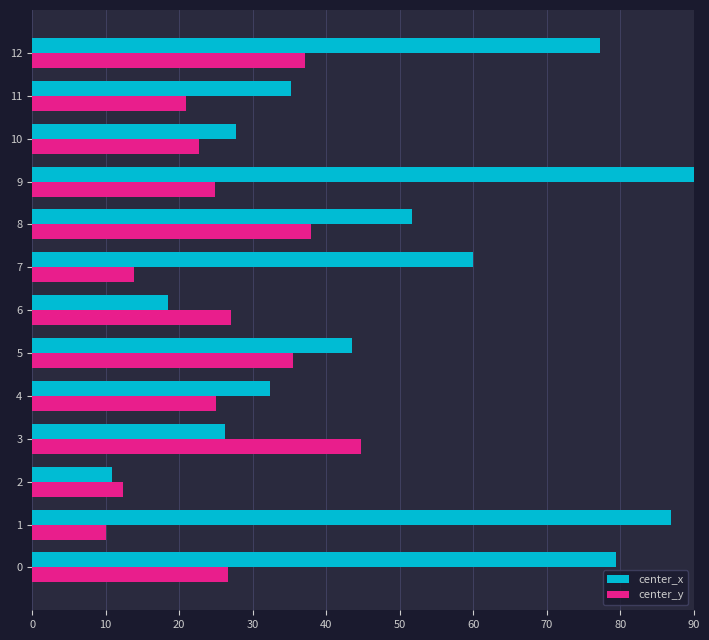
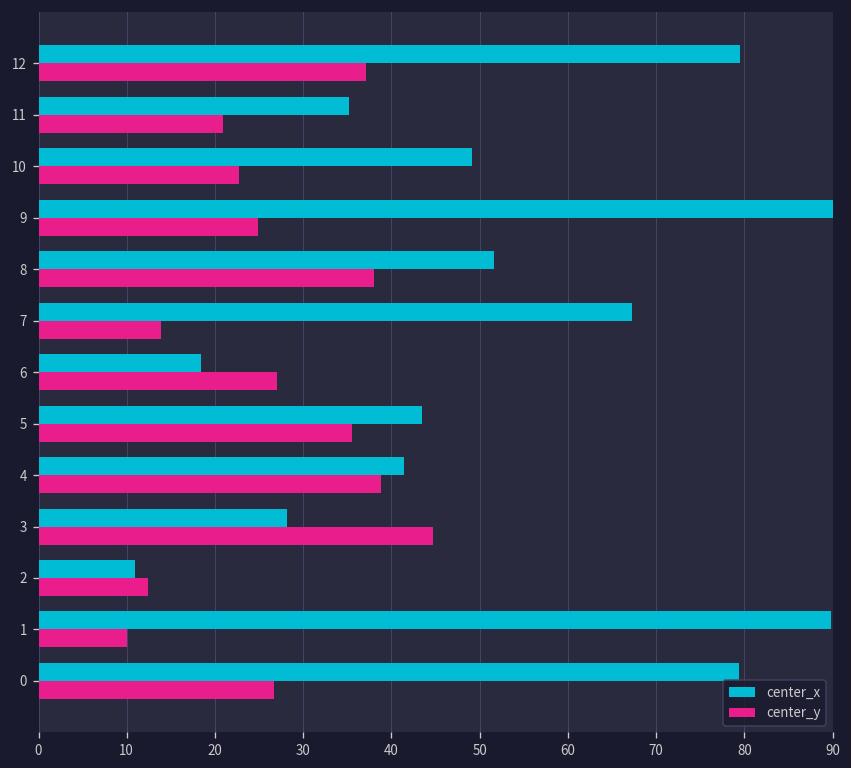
center_x, 12: 77 -> 79
center_x, 10: 28 -> 49
center_x, 7: 60 -> 67
center_x, 4: 32 -> 41
center_y, 4: 25 -> 39
center_x, 3: 26 -> 28
center_x, 1: 87 -> 90
